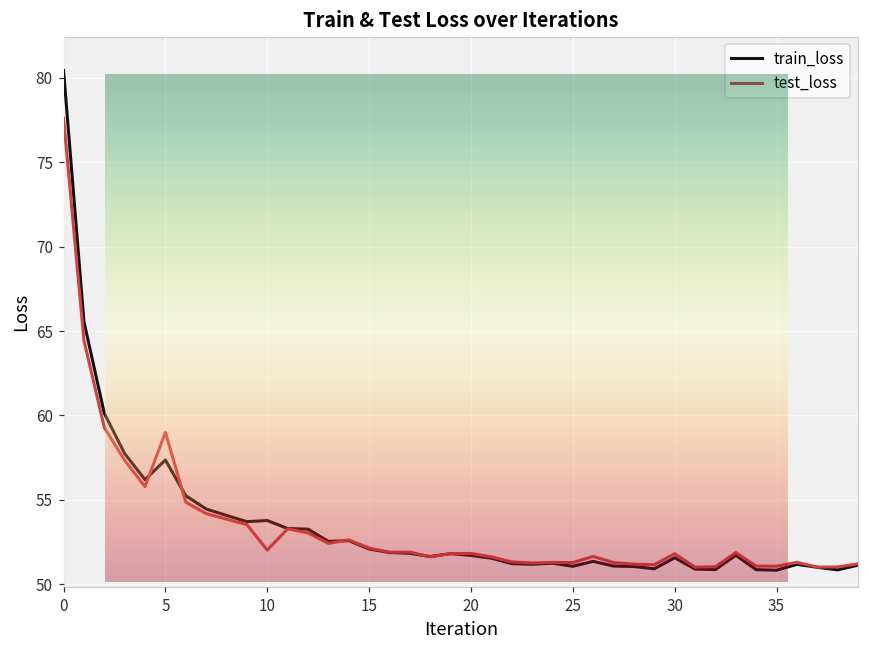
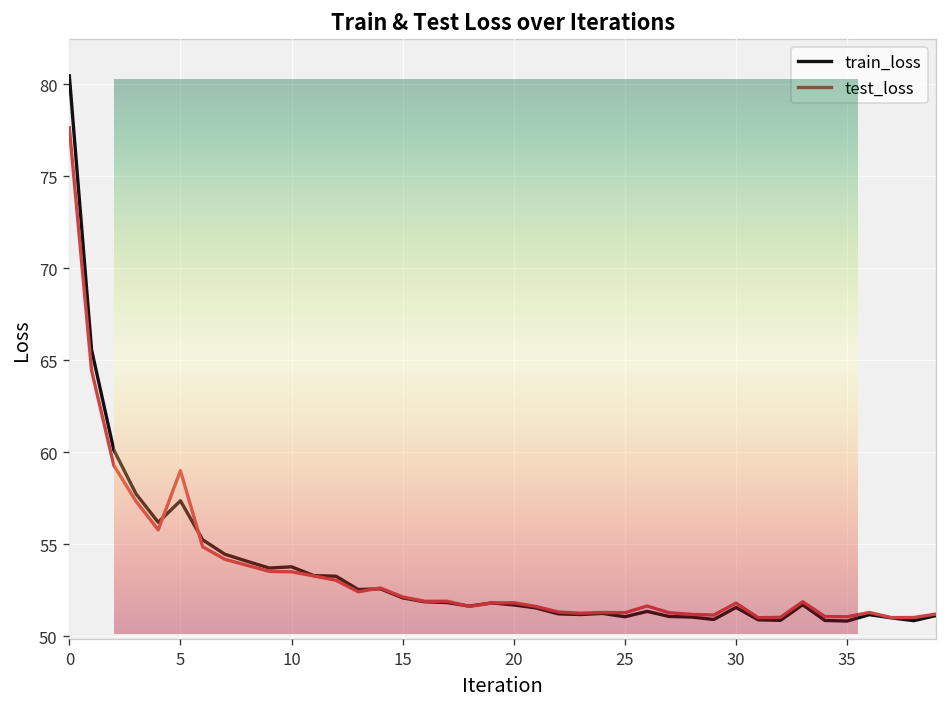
Train & Test Loss over Iterations, test_loss, 10: 52.0 -> 53.5
